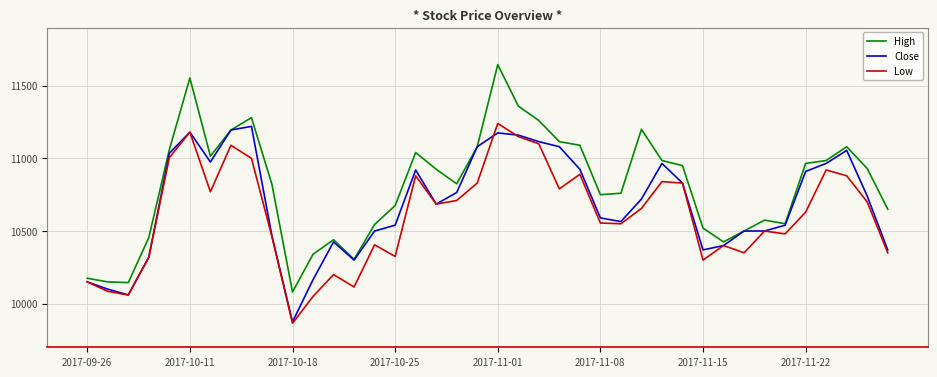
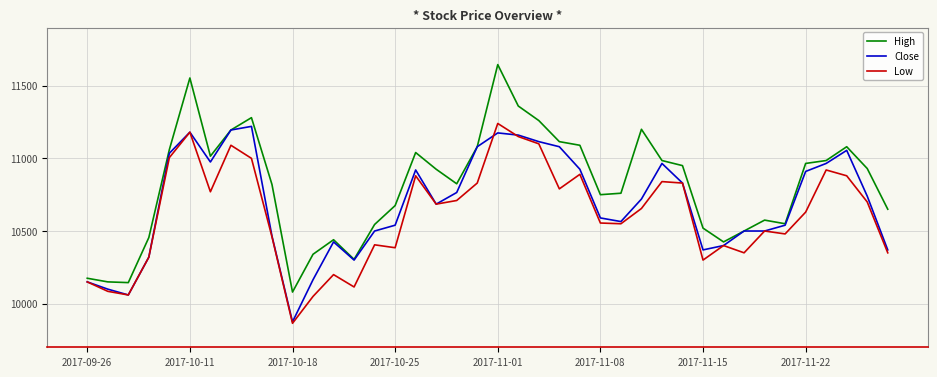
Low, 2017-10-25: 10330 -> 10390
